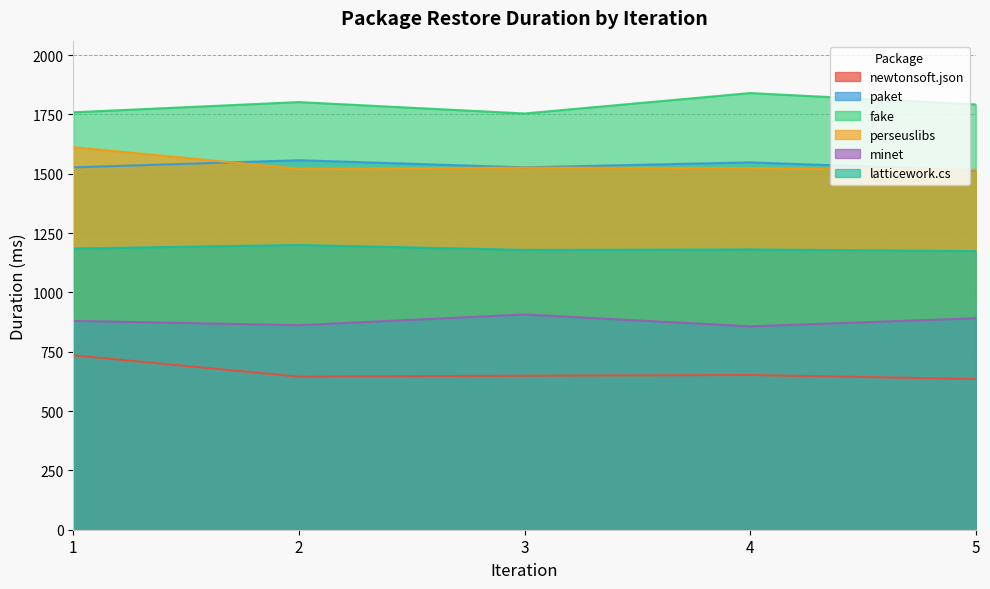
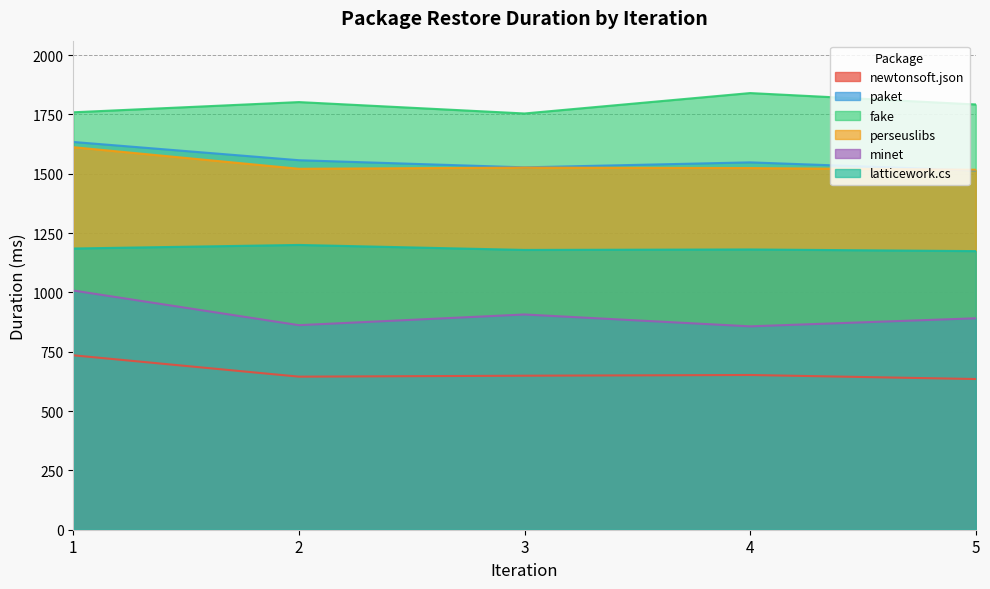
paket, 1: 1530 -> 1630
minet, 1: 880 -> 1010
